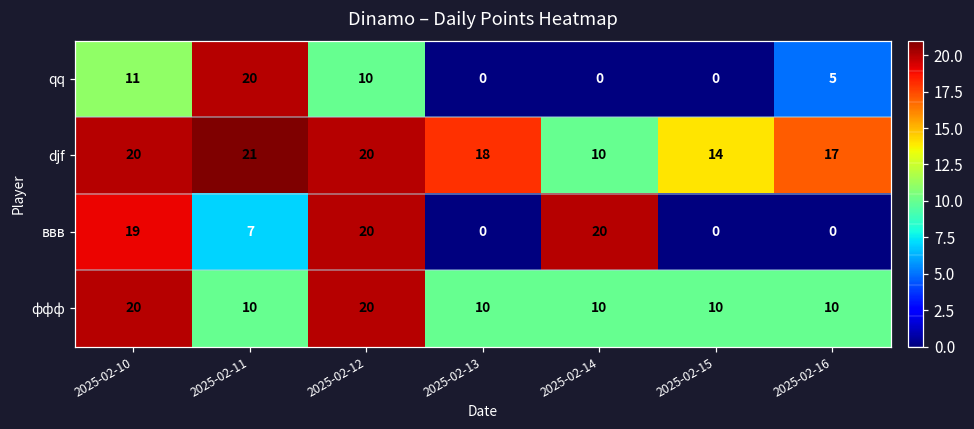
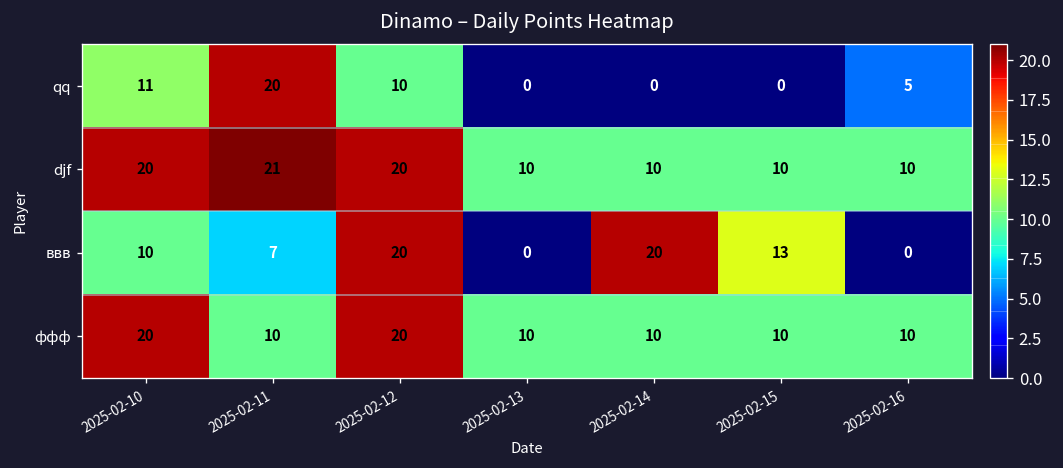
djf, 2025-02-13: 18 -> 10
djf, 2025-02-15: 14 -> 10
djf, 2025-02-16: 17 -> 10
ввв, 2025-02-10: 19 -> 10
ввв, 2025-02-15: 0 -> 13
